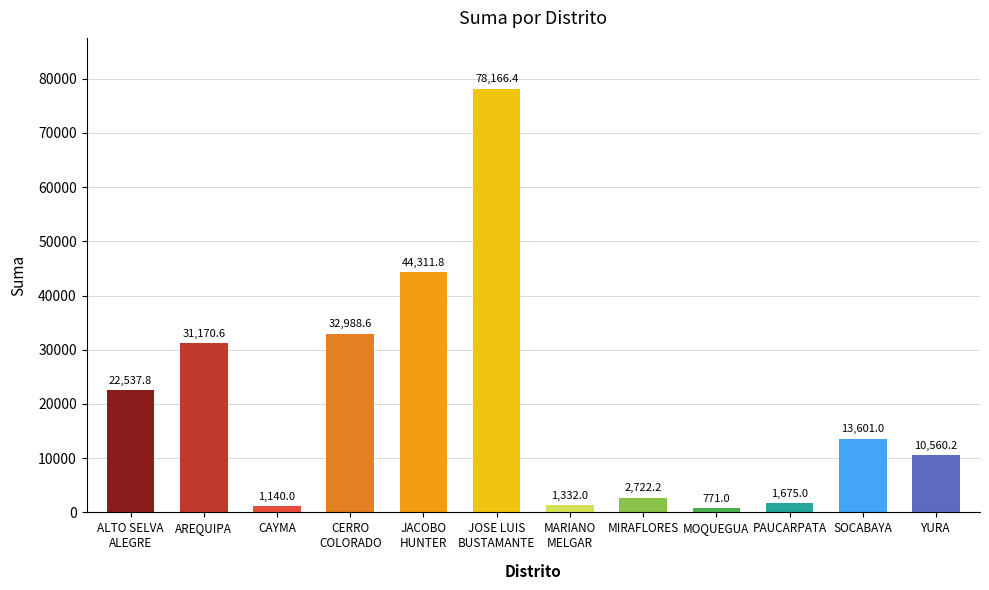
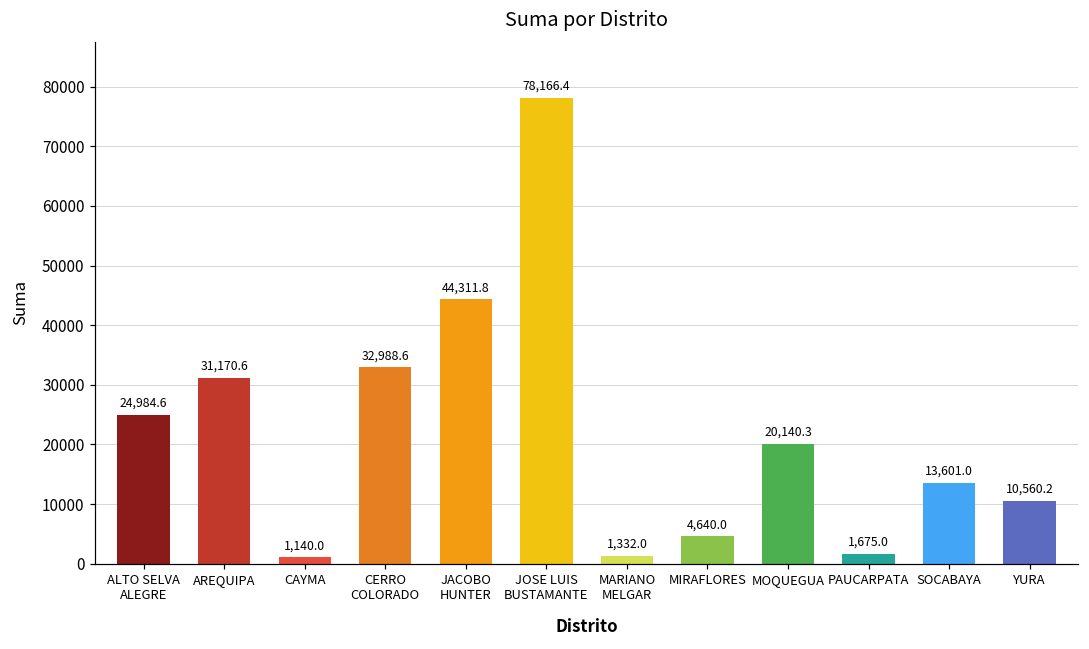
ALTO SELVA ALEGRE: 22,537.8 -> 24,984.6
MIRAFLORES: 2,722.2 -> 4,640.0
MOQUEGUA: 771.0 -> 20,140.3
